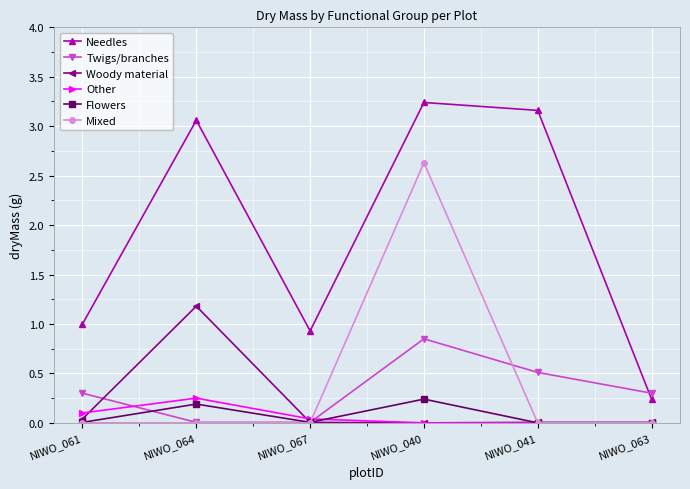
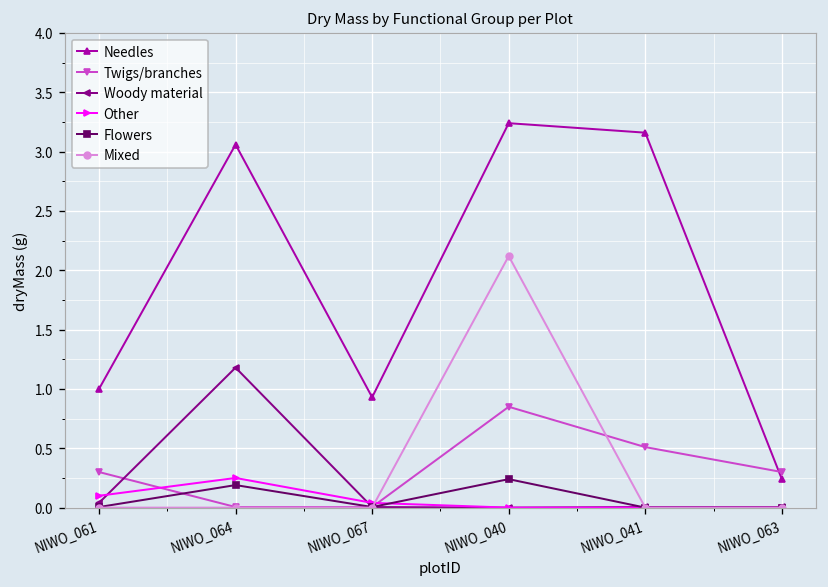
Mixed, NIWO_040: 2.6 -> 2.1
